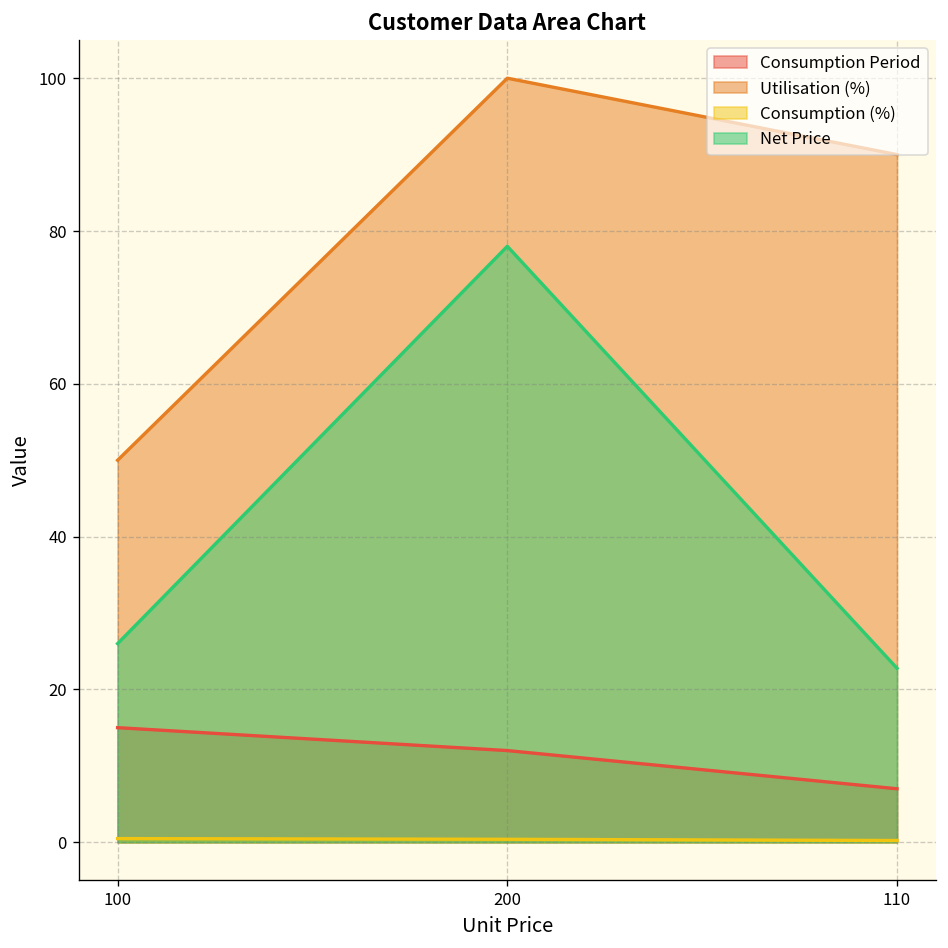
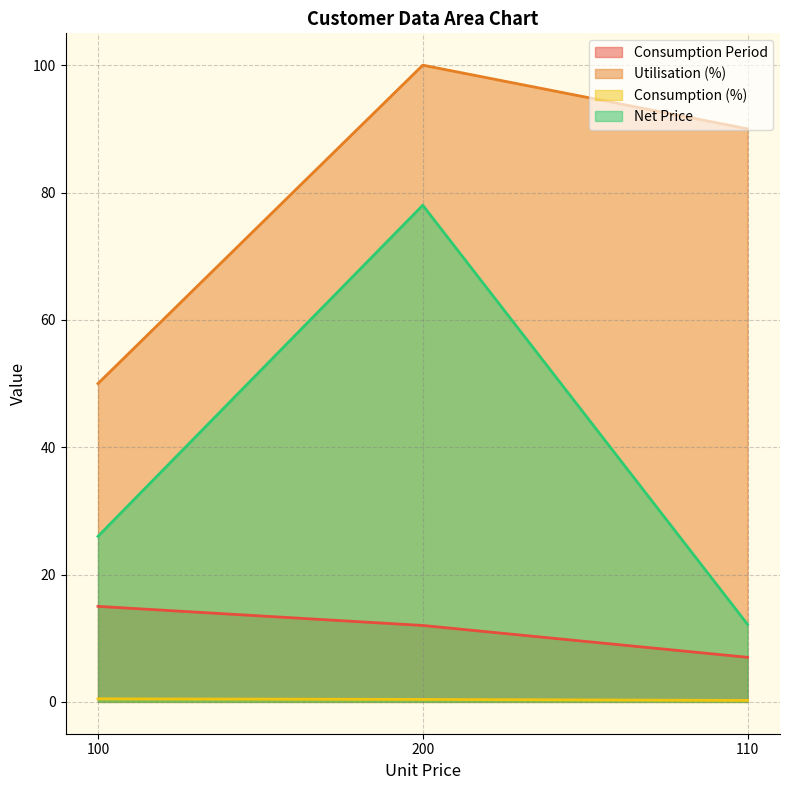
Net Price, 110: 23 -> 12
